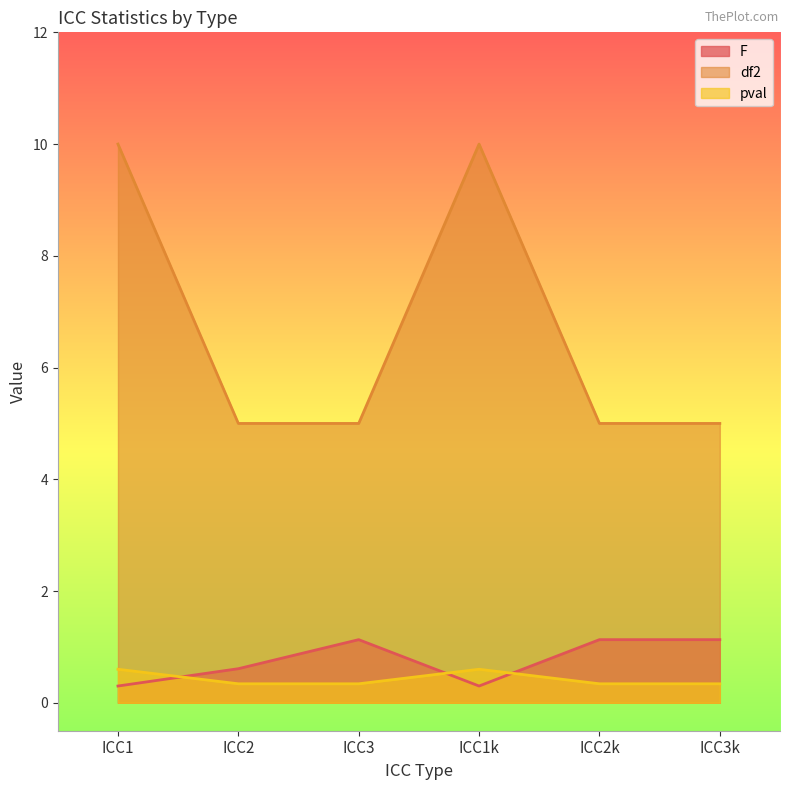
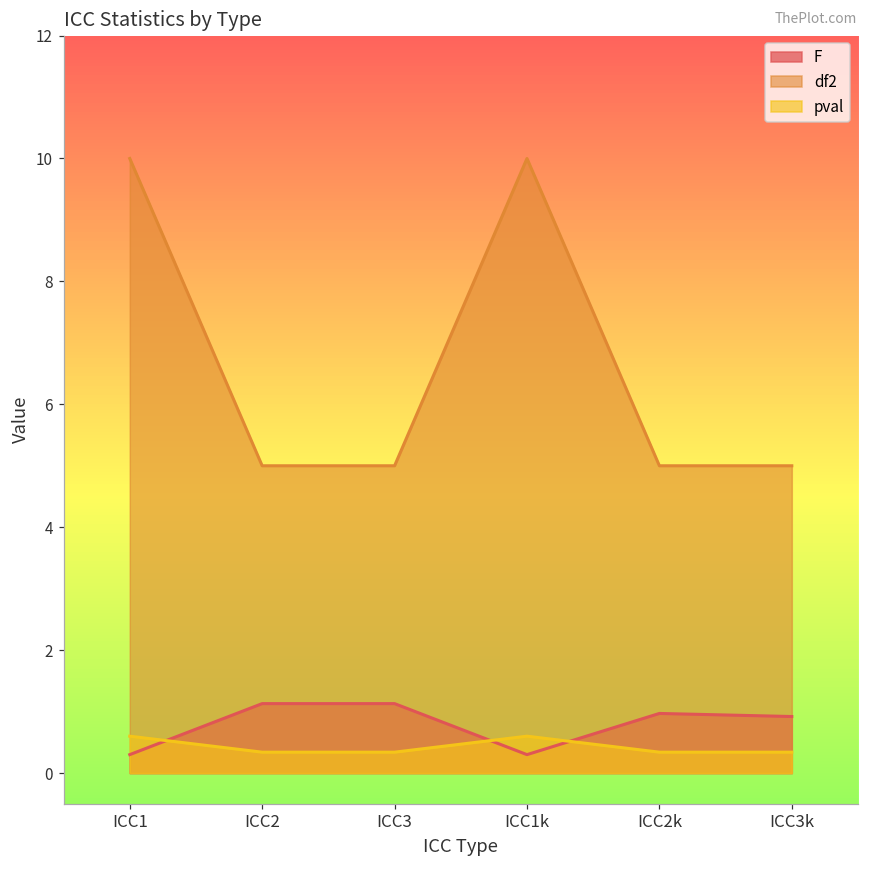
F, ICC2: 0.6 -> 1.1
F, ICC2k: 1.1 -> 1.0
F, ICC3k: 1.1 -> 0.9
